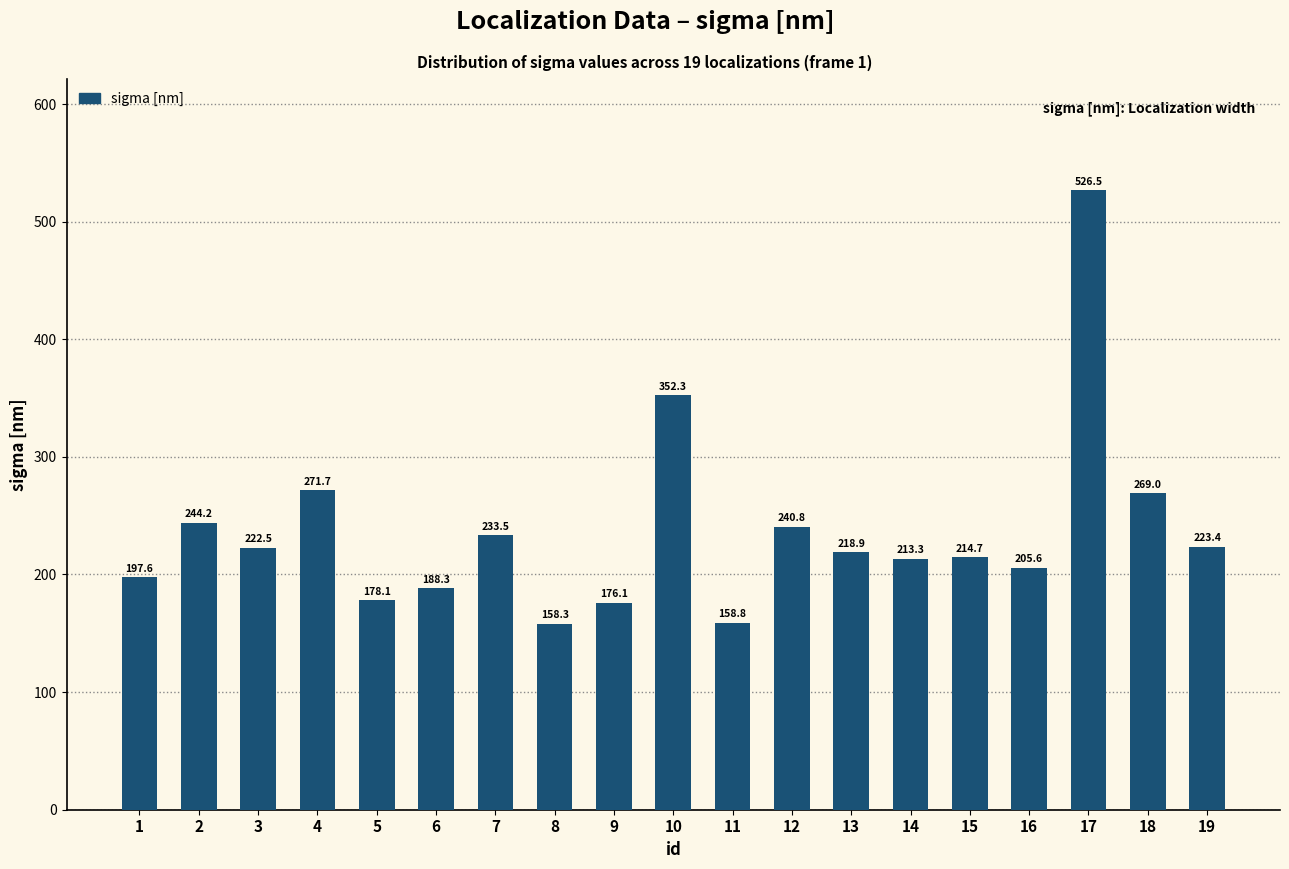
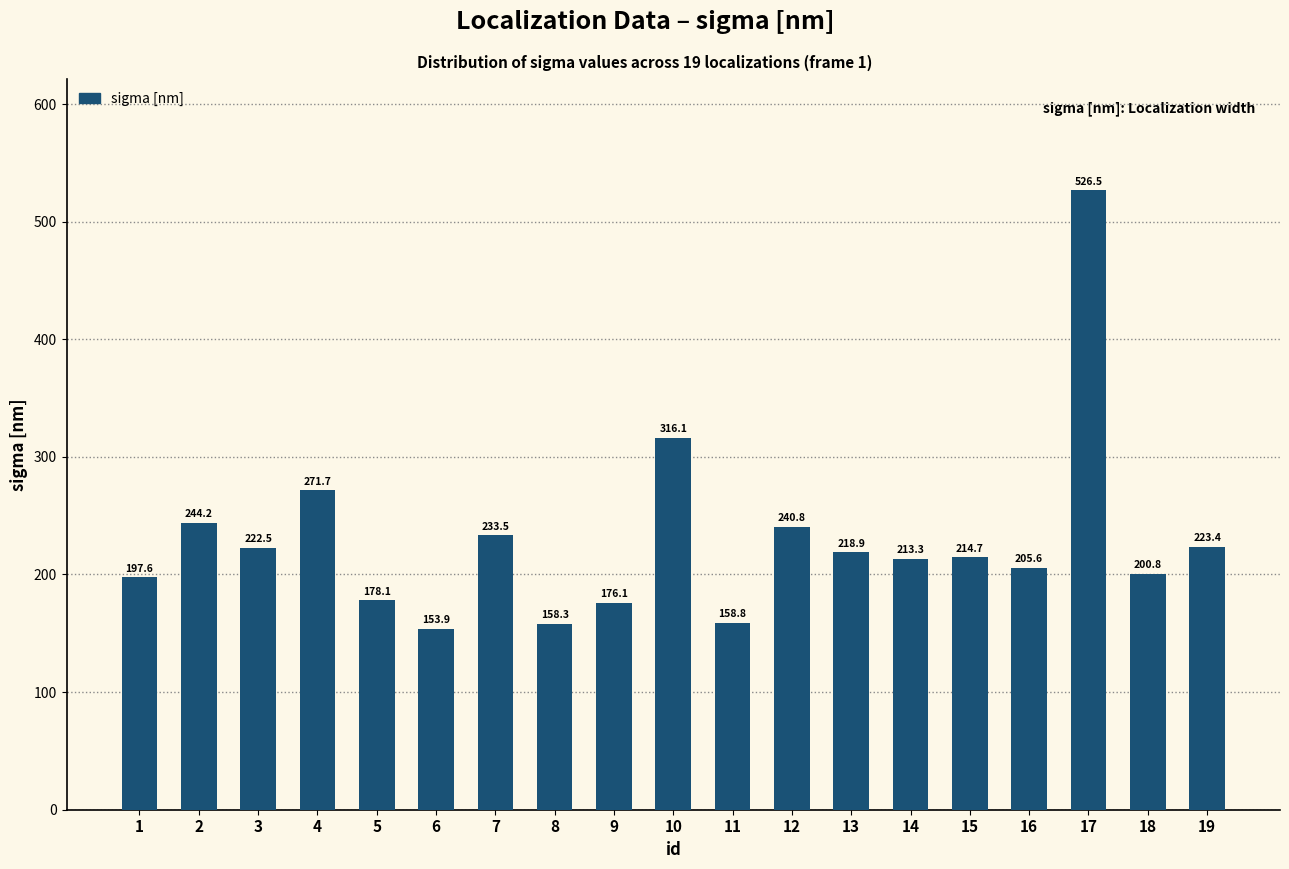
6: 188.3 -> 153.9
10: 352.3 -> 316.1
18: 269.0 -> 200.8
